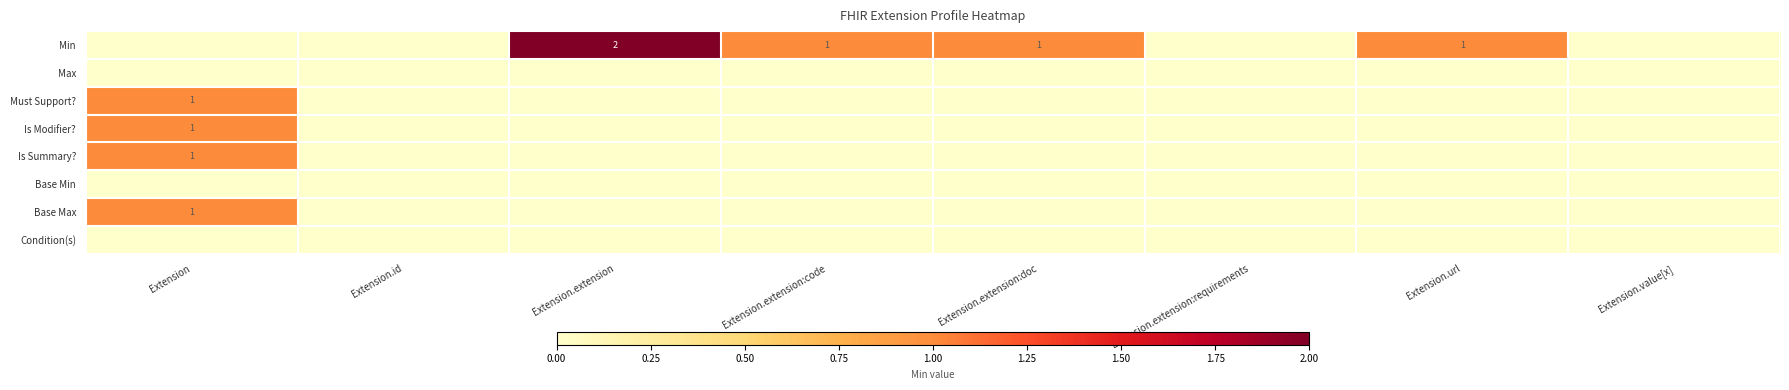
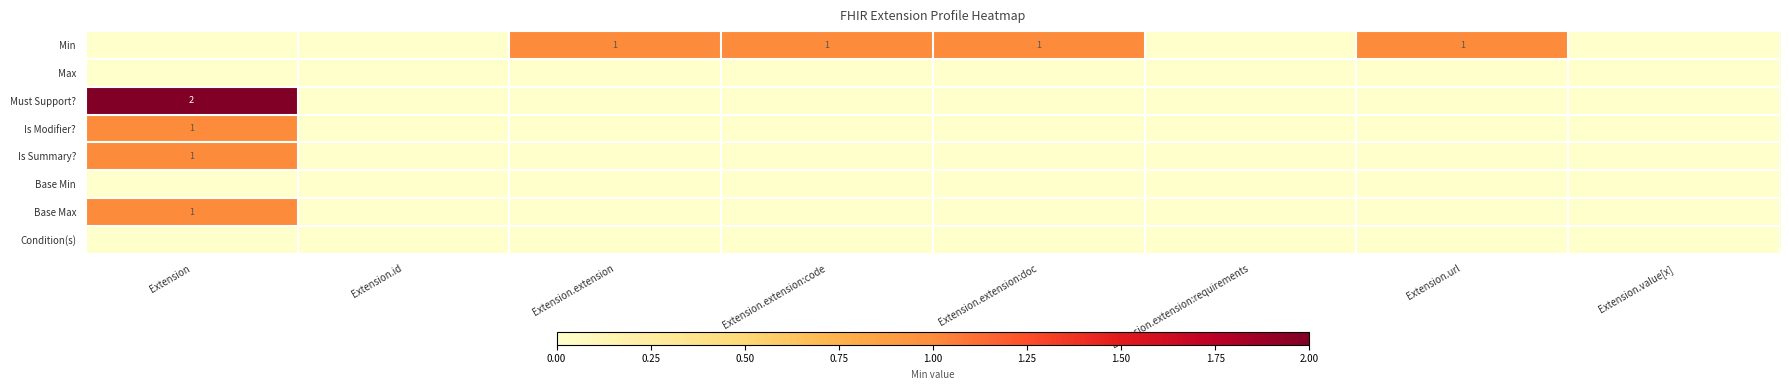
Min, Extension.extension: 2 -> 1
Must Support?, Extension: 1 -> 2
